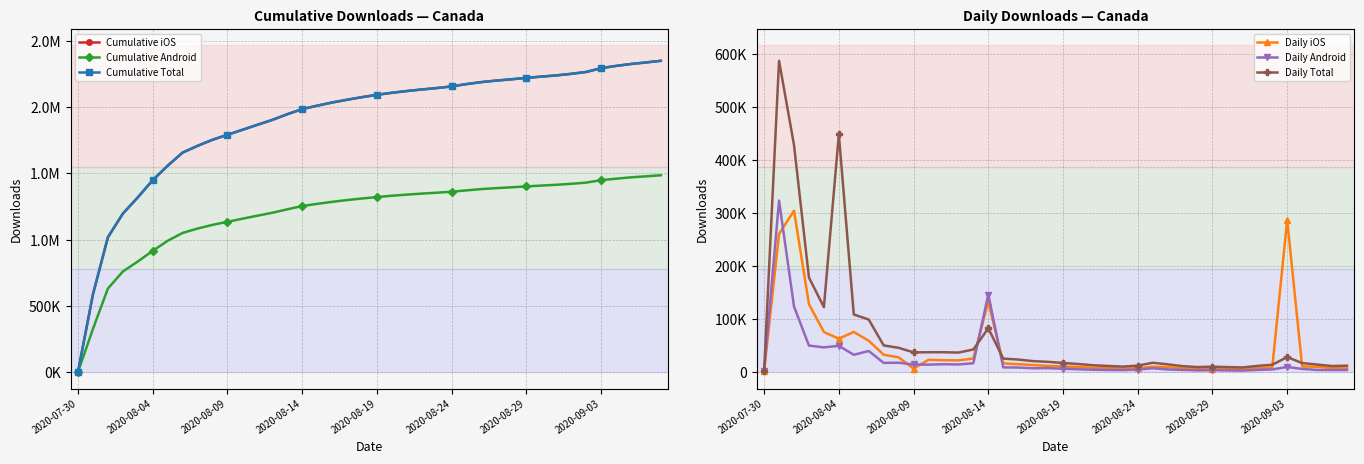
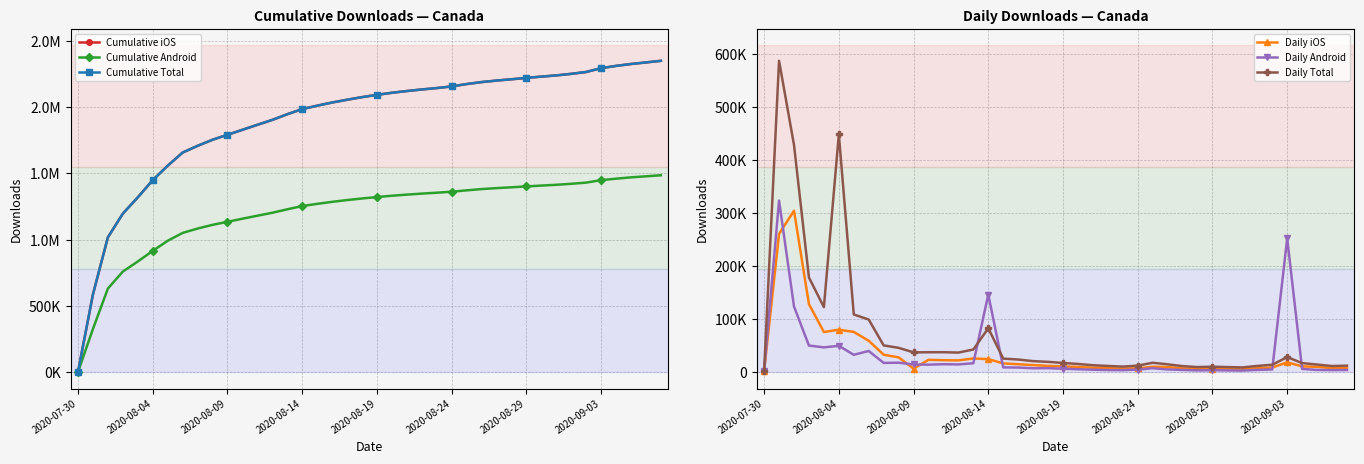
Daily Downloads — Canada, Daily iOS, 2020-08-04: 60000 -> 80000
Daily Downloads — Canada, Daily iOS, 2020-08-14: 130000 -> 20000
Daily Downloads — Canada, Daily iOS, 2020-09-03: 290000 -> 20000
Daily Downloads — Canada, Daily Android, 2020-09-03: 10000 -> 250000
